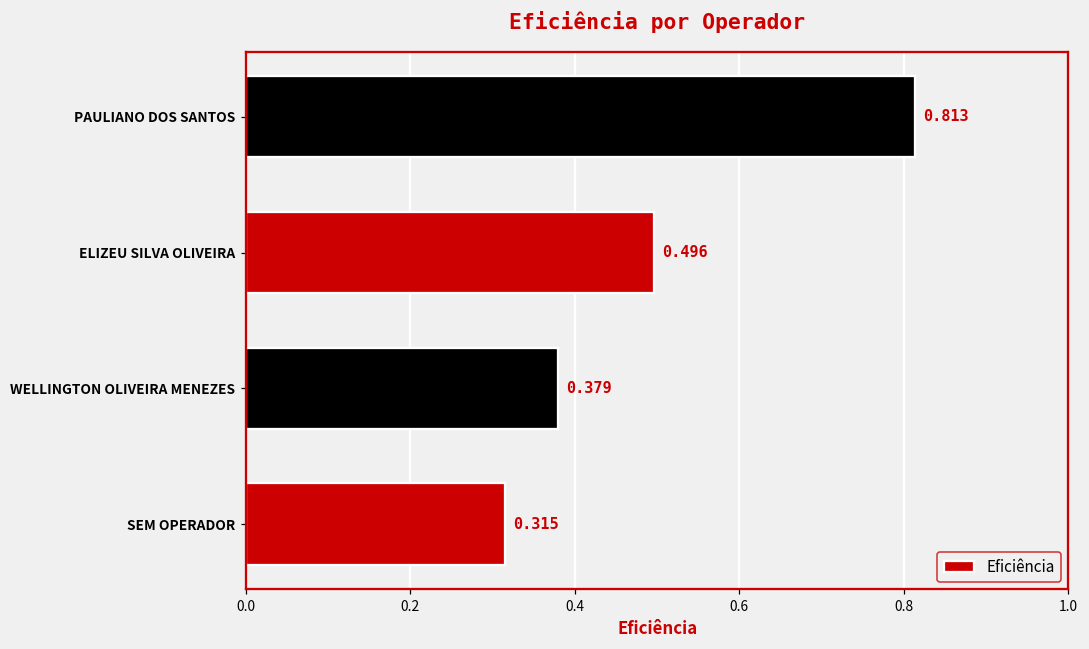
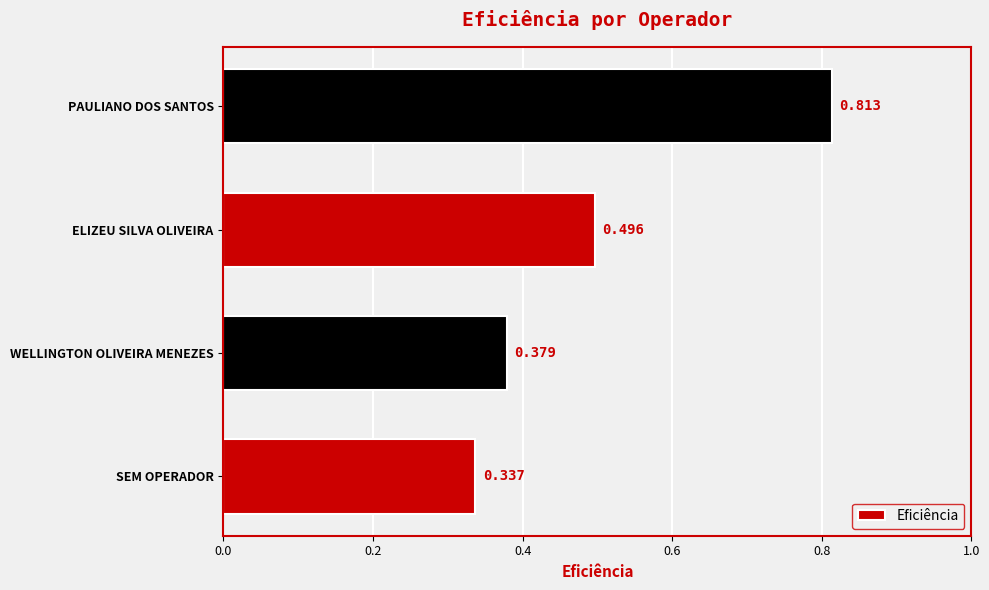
SEM OPERADOR: 0.315 -> 0.337
